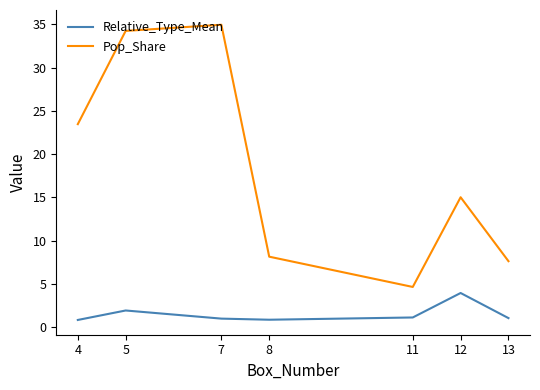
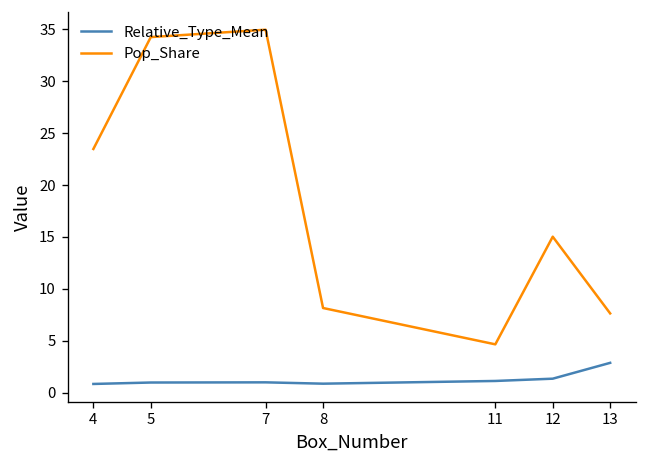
Relative_Type_Mean, 5: 2 -> 1
Relative_Type_Mean, 12: 4 -> 1
Relative_Type_Mean, 13: 1 -> 3
